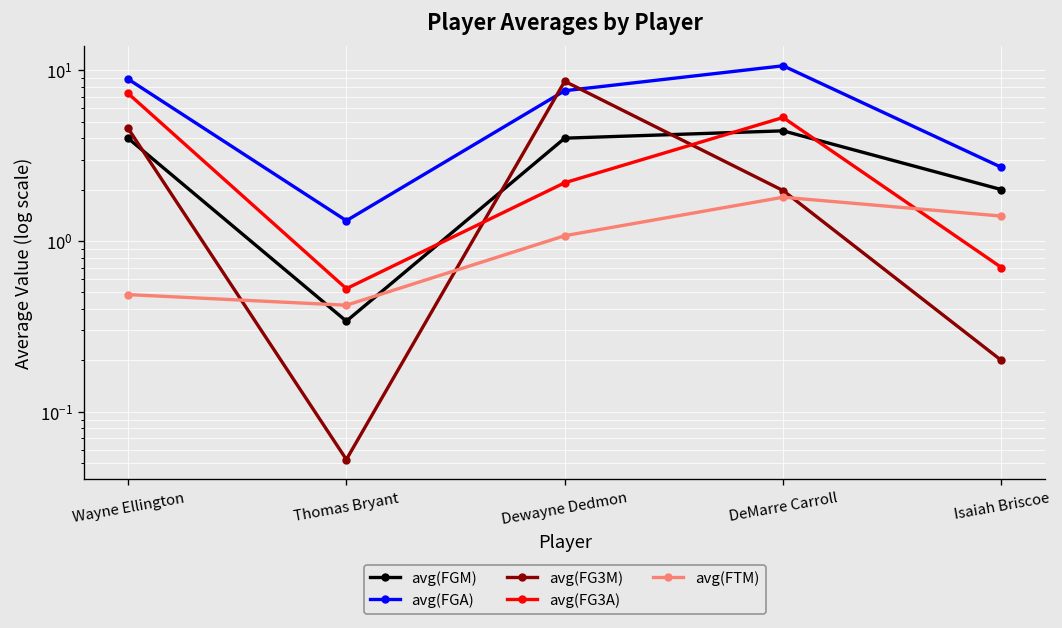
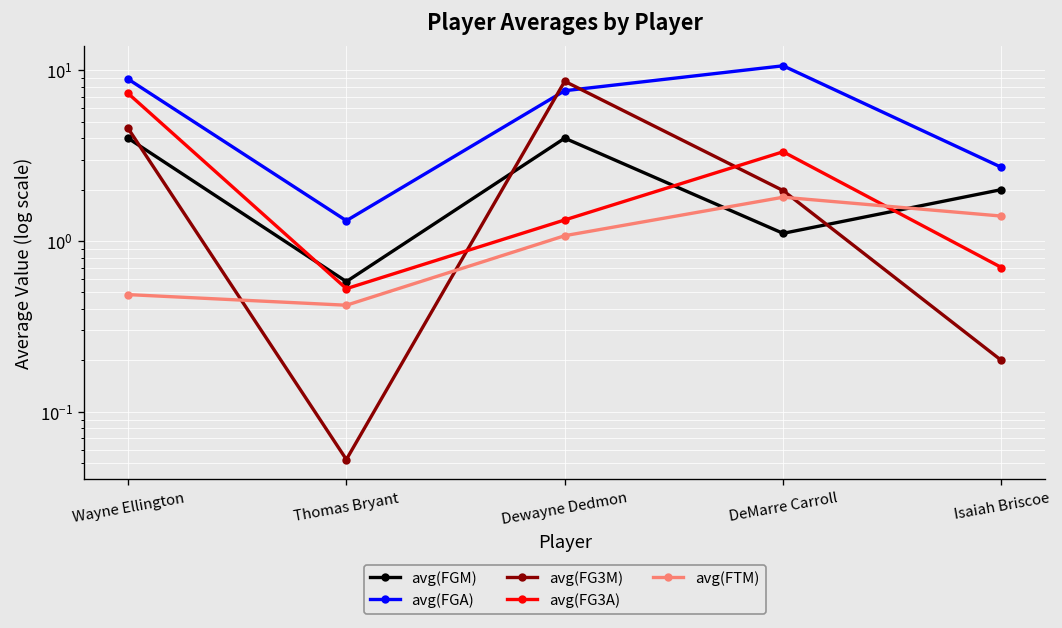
avg(FGM), Thomas Bryant: 0.34 -> 0.58
avg(FG3A), Dewayne Dedmon: 2.2 -> 1.3
avg(FGM), DeMarre Carroll: 4.4 -> 1.1
avg(FG3A), DeMarre Carroll: 5.3 -> 3.3
